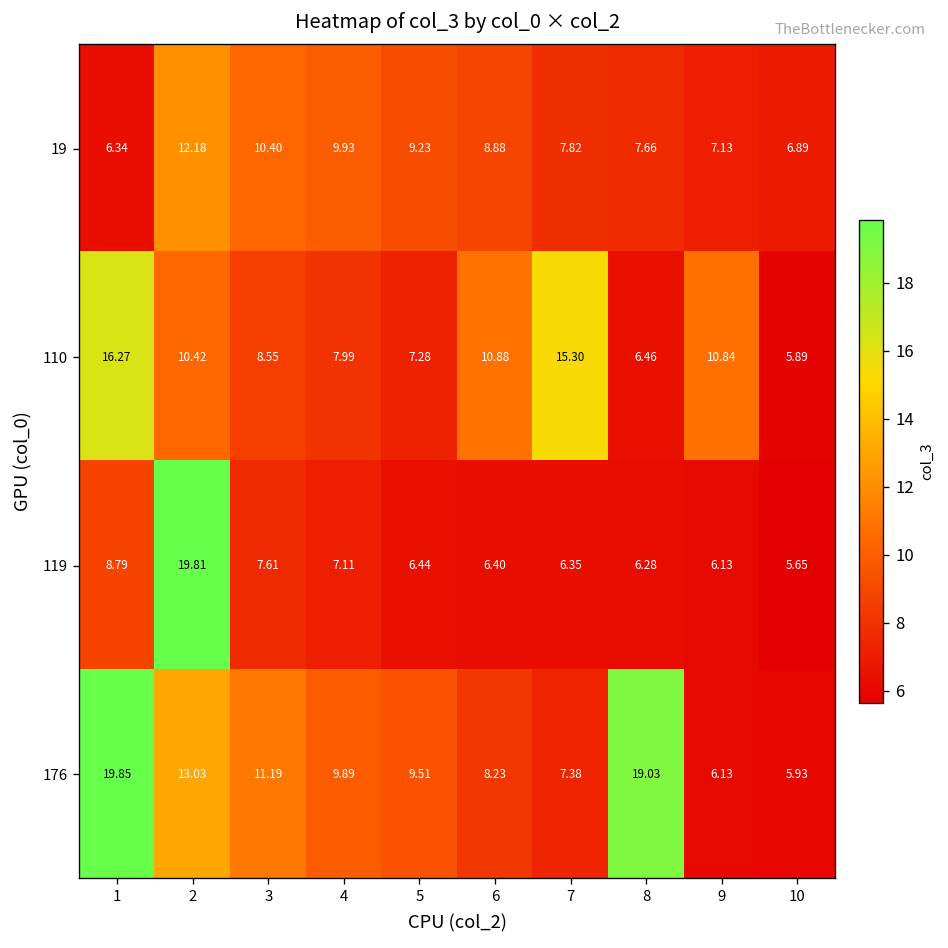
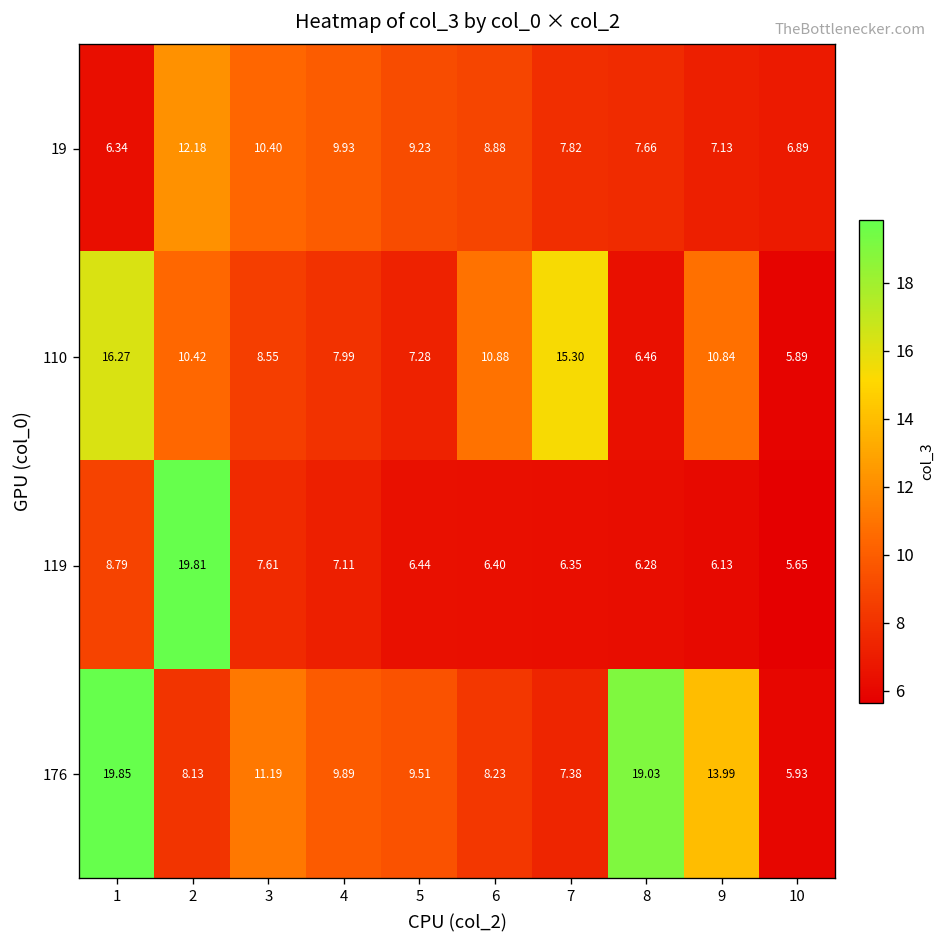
176, 2: 13.03 -> 8.13
176, 9: 6.13 -> 13.99
